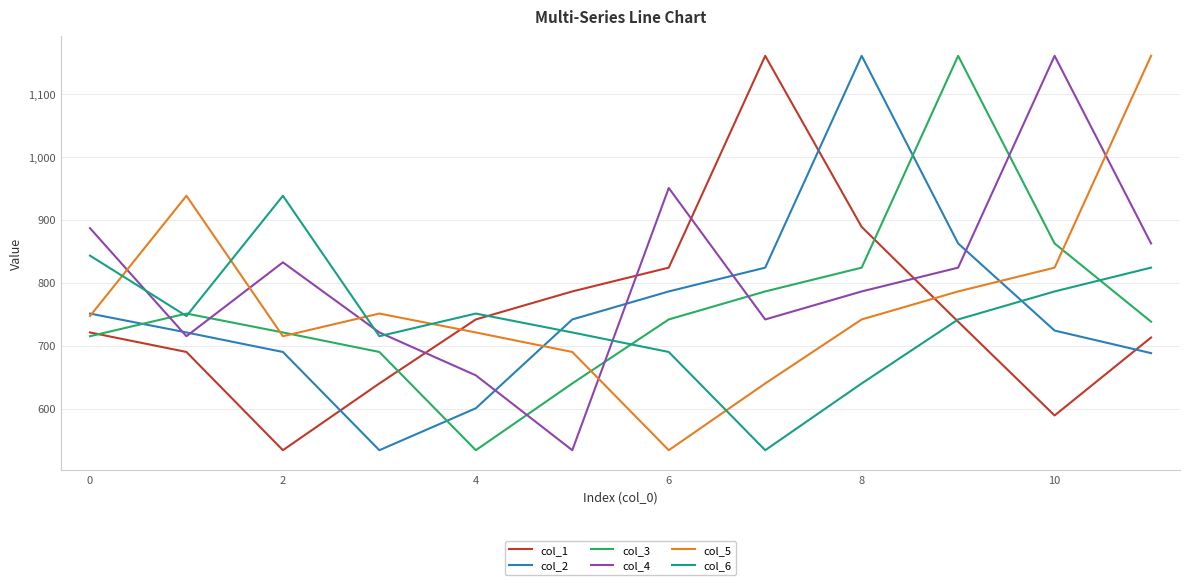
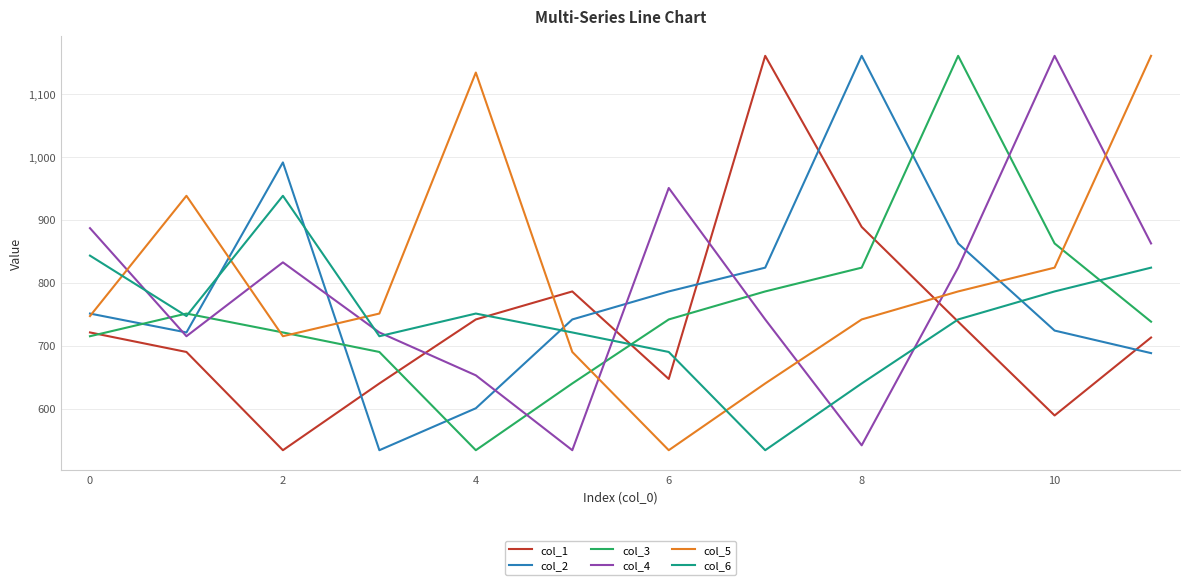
col_2, 2: 690 -> 990
col_5, 4: 720 -> 1,130
col_1, 6: 820 -> 650
col_4, 8: 790 -> 540
